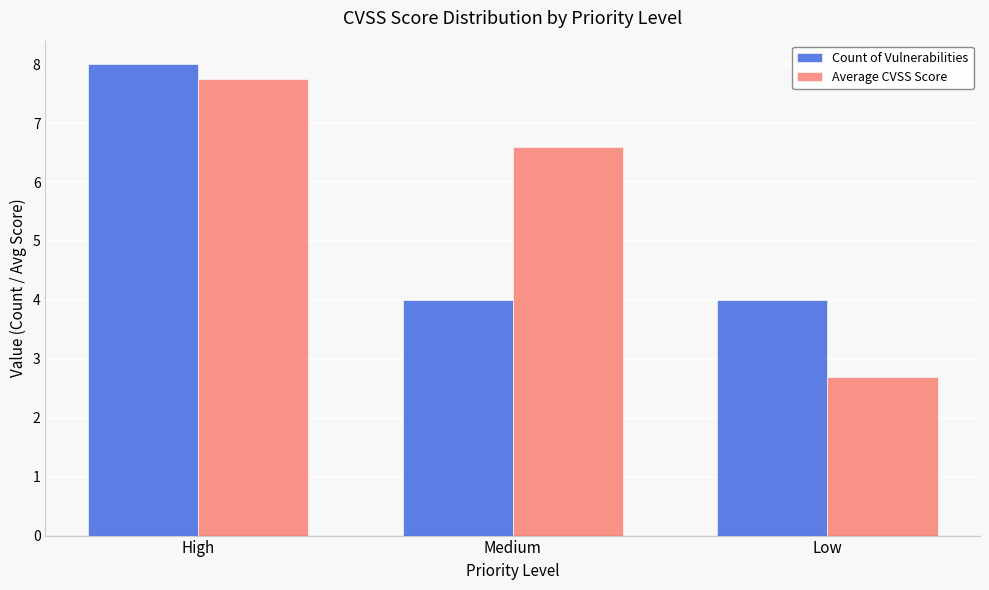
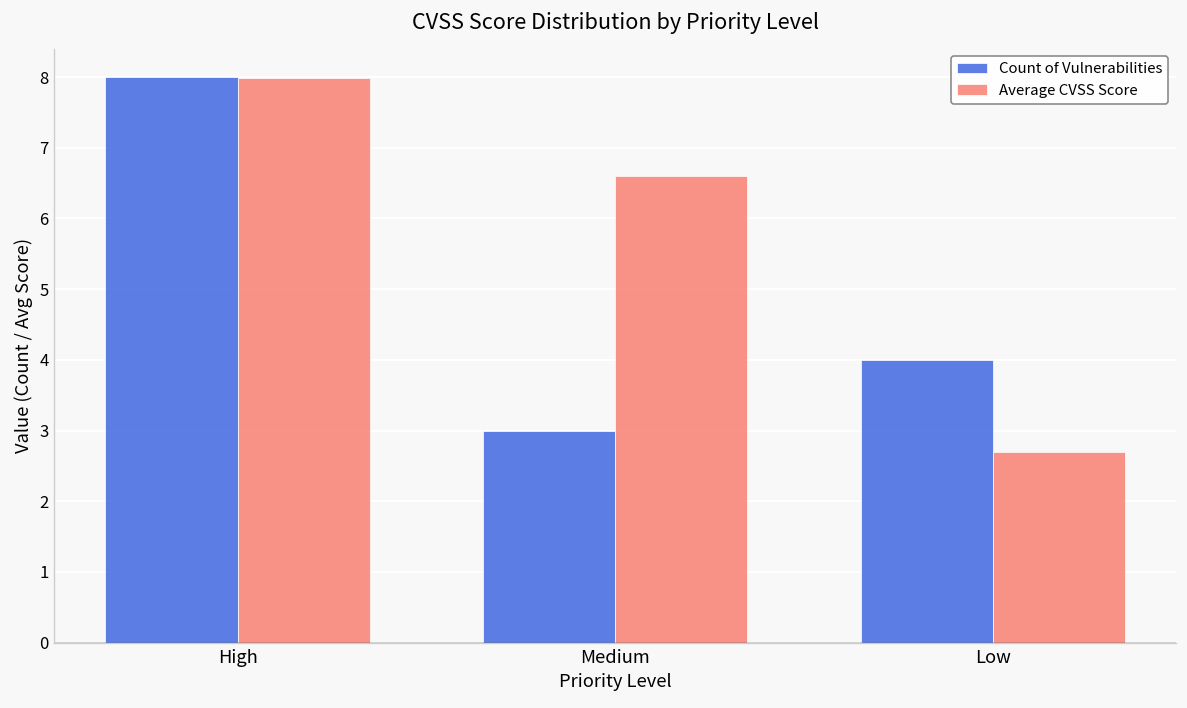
Average CVSS Score, High: 7.7 -> 8.0
Count of Vulnerabilities, Medium: 4 -> 3
